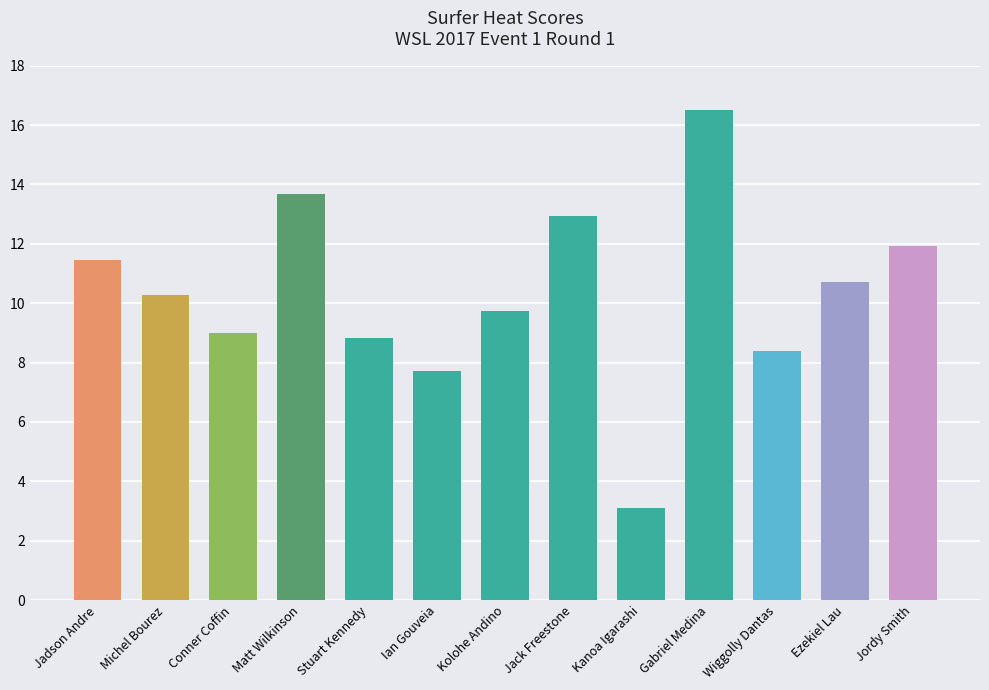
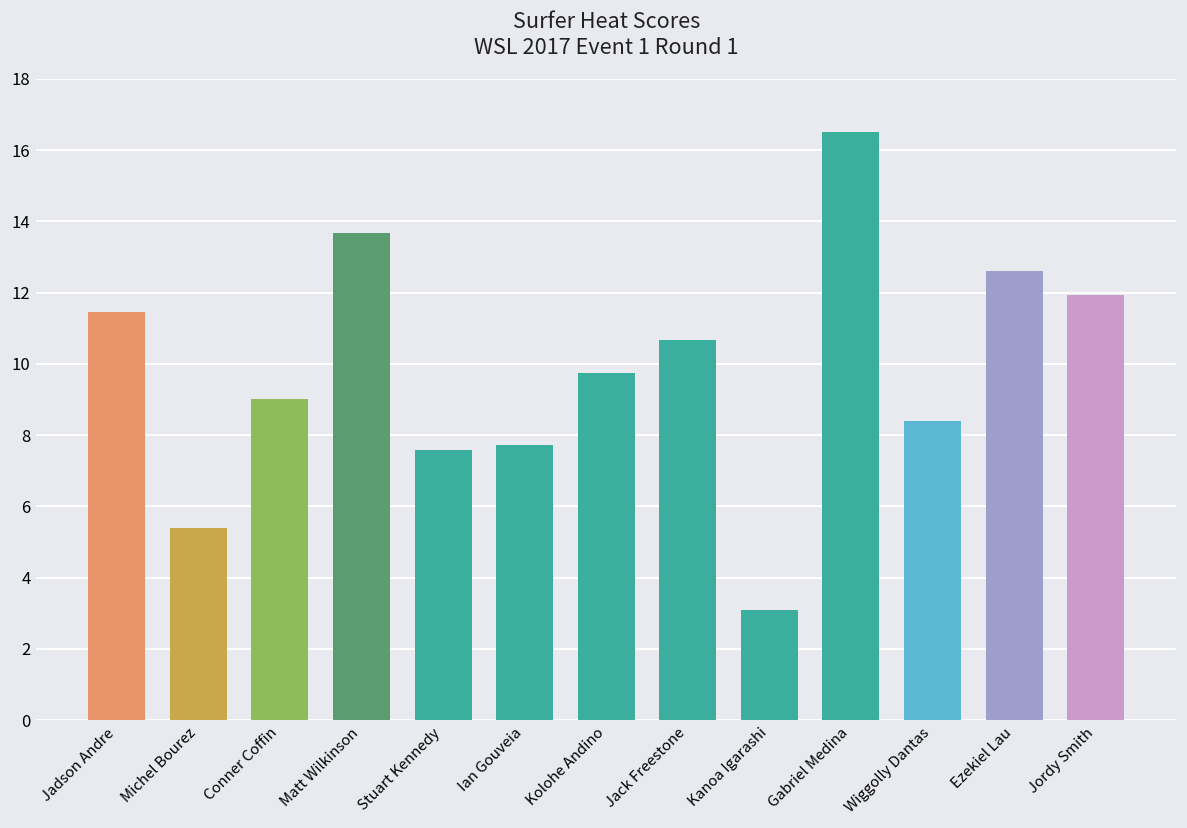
Michel Bourez: 10.3 -> 5.4
Stuart Kennedy: 8.8 -> 7.6
Jack Freestone: 12.9 -> 10.7
Ezekiel Lau: 10.7 -> 12.6
